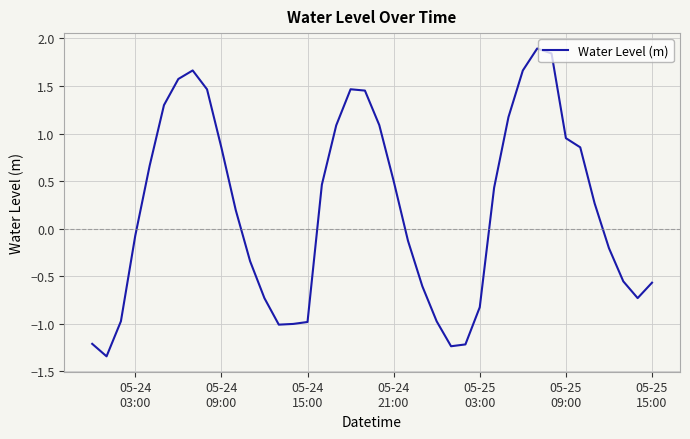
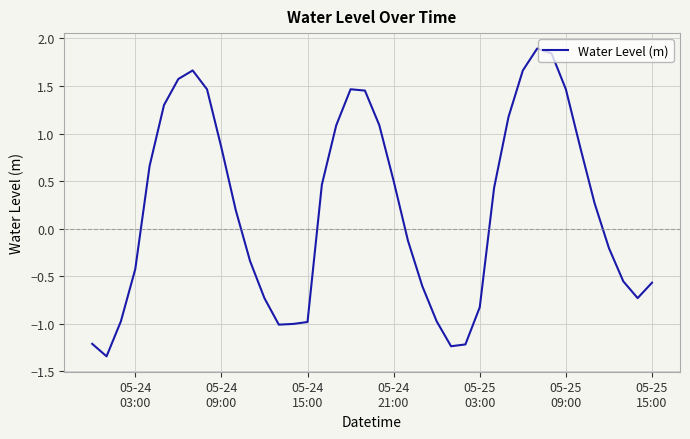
05-24 03:00: -0.1 -> -0.4
05-25 09:00: 1.0 -> 1.5
